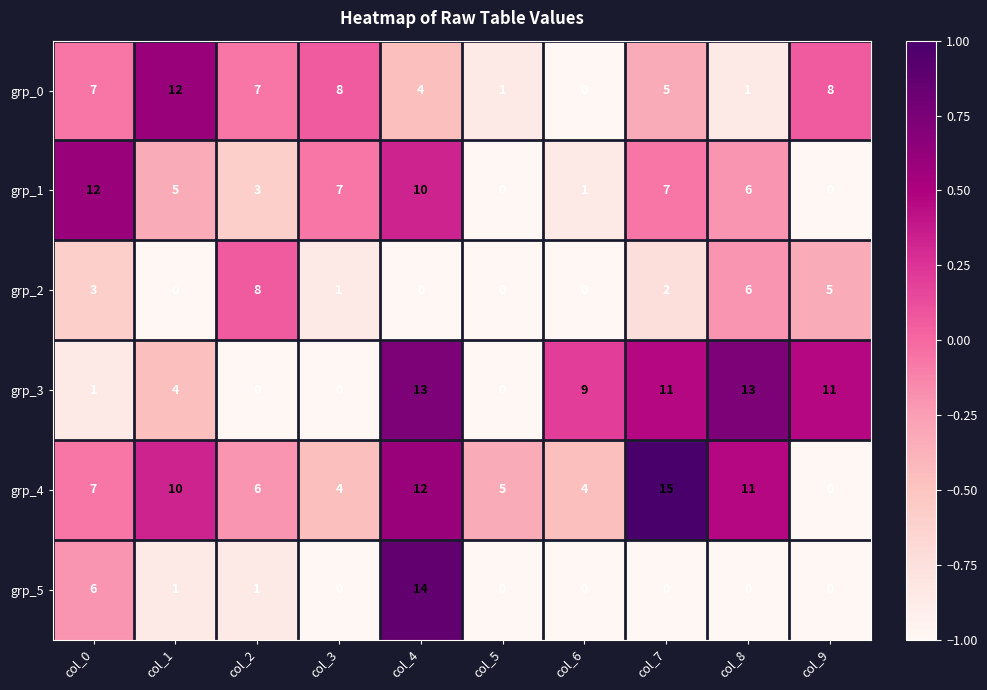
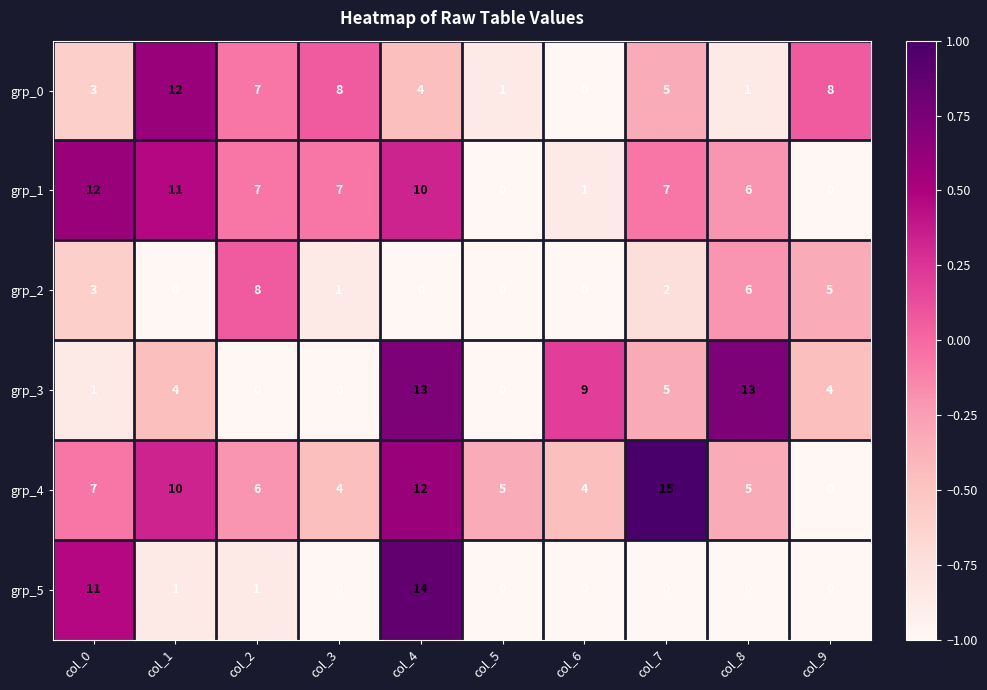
grp_0, col_0: 7 -> 3
grp_1, col_1: 5 -> 11
grp_1, col_2: 3 -> 7
grp_3, col_7: 11 -> 5
grp_3, col_9: 11 -> 4
grp_4, col_8: 11 -> 5
grp_5, col_0: 6 -> 11
